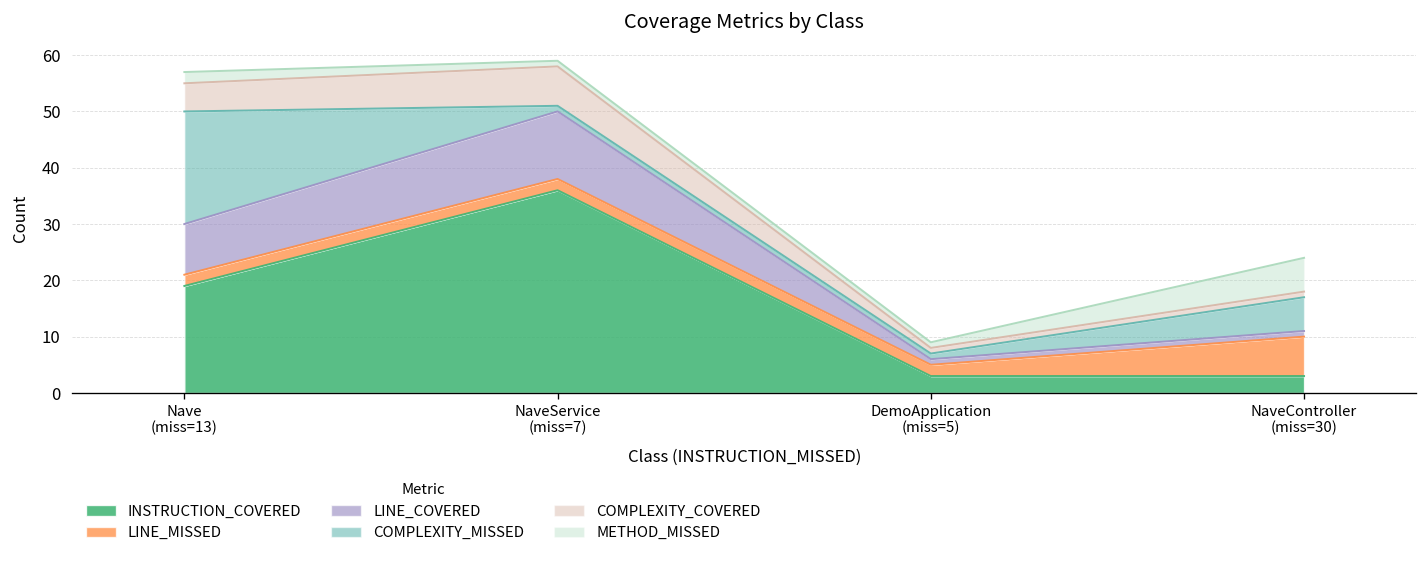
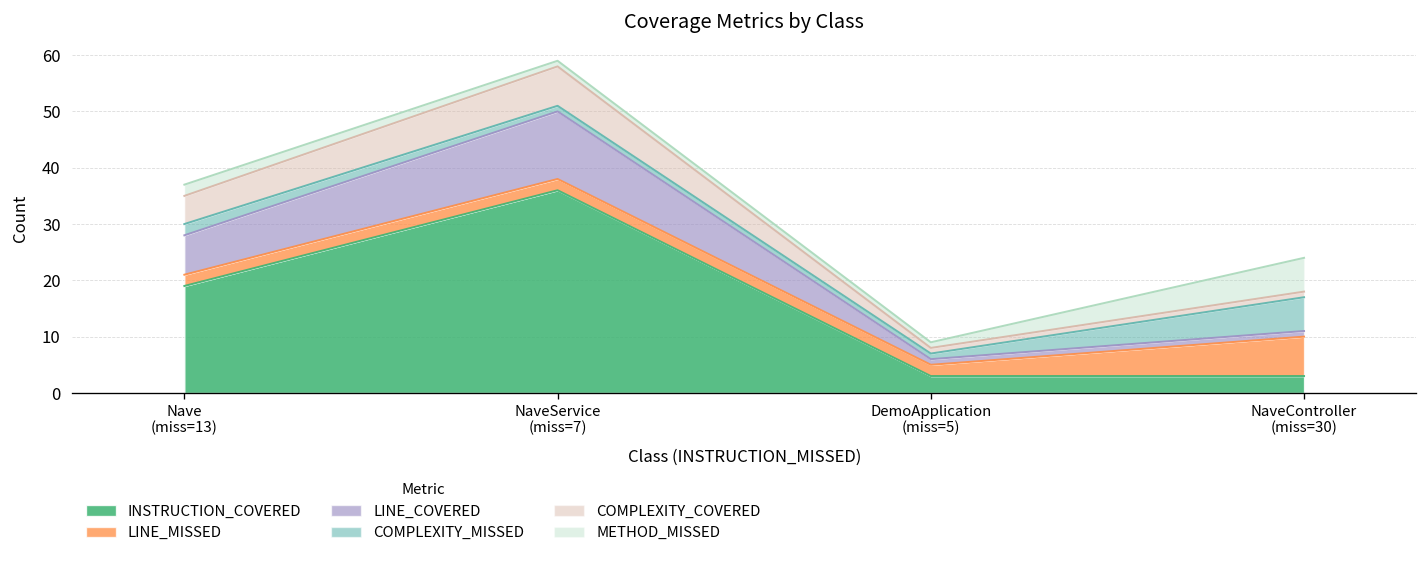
LINE_COVERED, Nave (miss=13): 9 -> 7
COMPLEXITY_MISSED, Nave (miss=13): 20 -> 2
